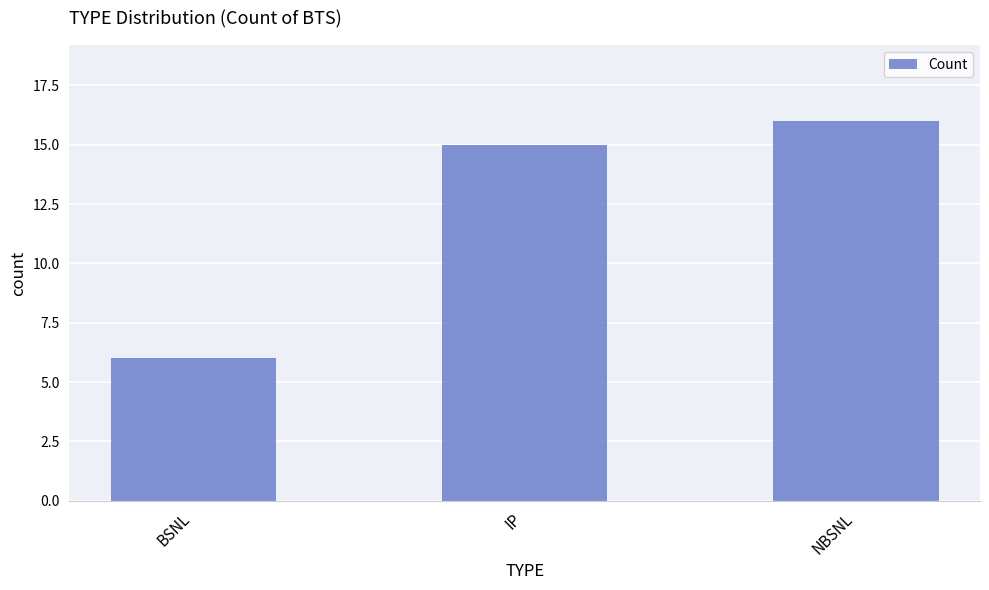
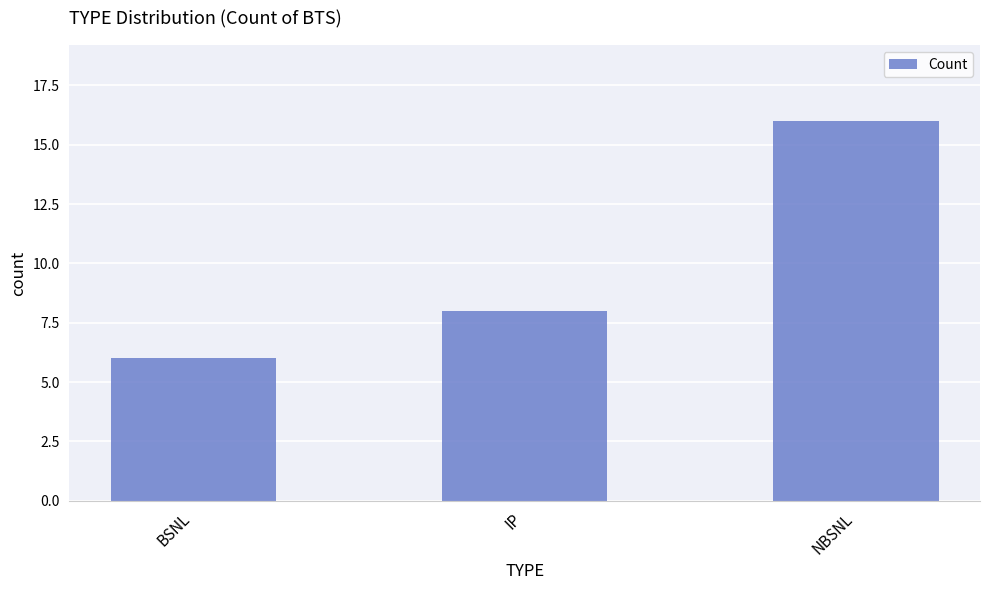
IP: 15 -> 8
